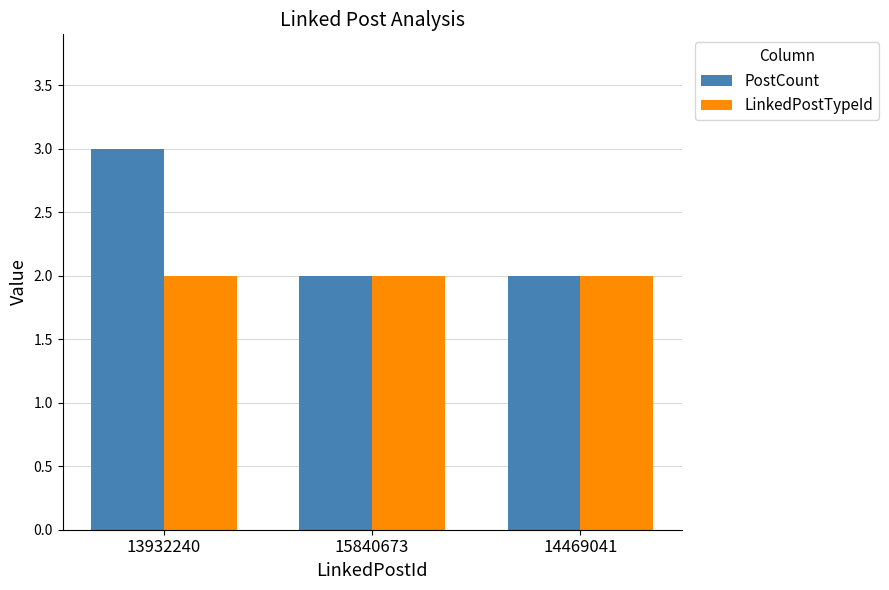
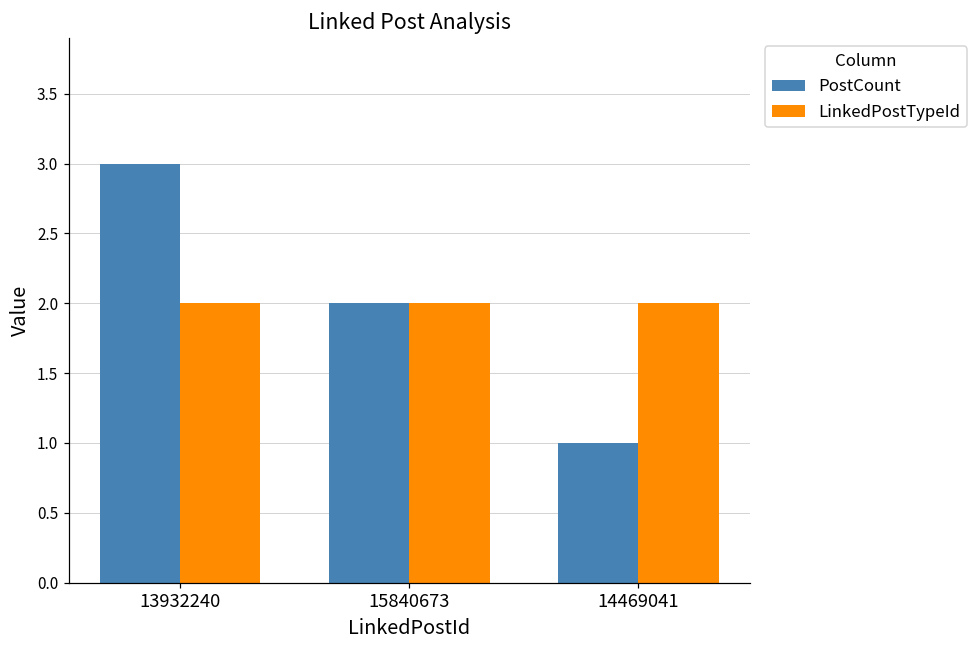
PostCount, 14469041: 2 -> 1
